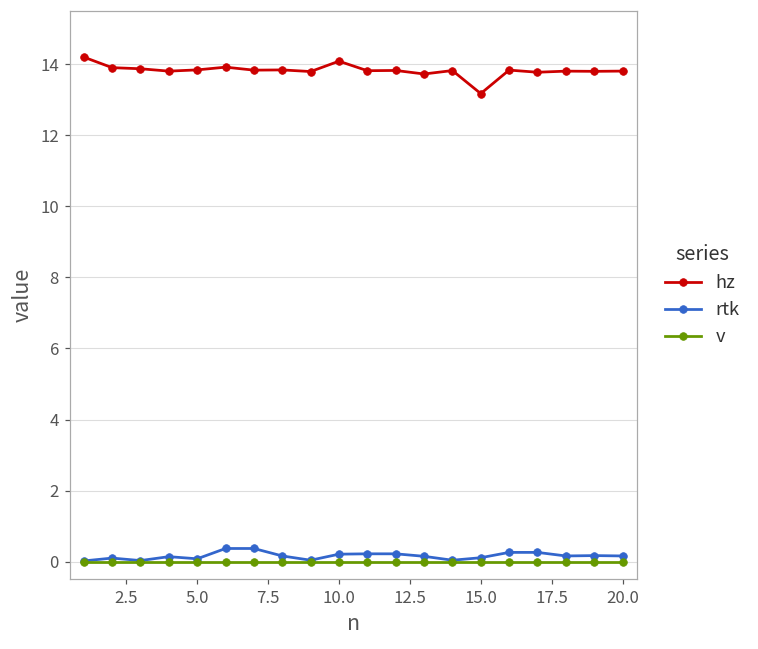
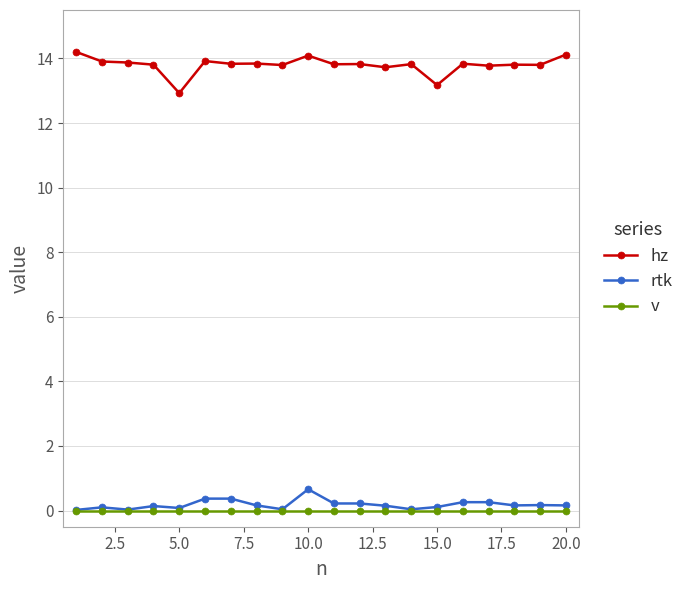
hz, 5.0: 13.8 -> 12.9
rtk, 10.0: 0.2 -> 0.7
hz, 20.0: 13.8 -> 14.1
